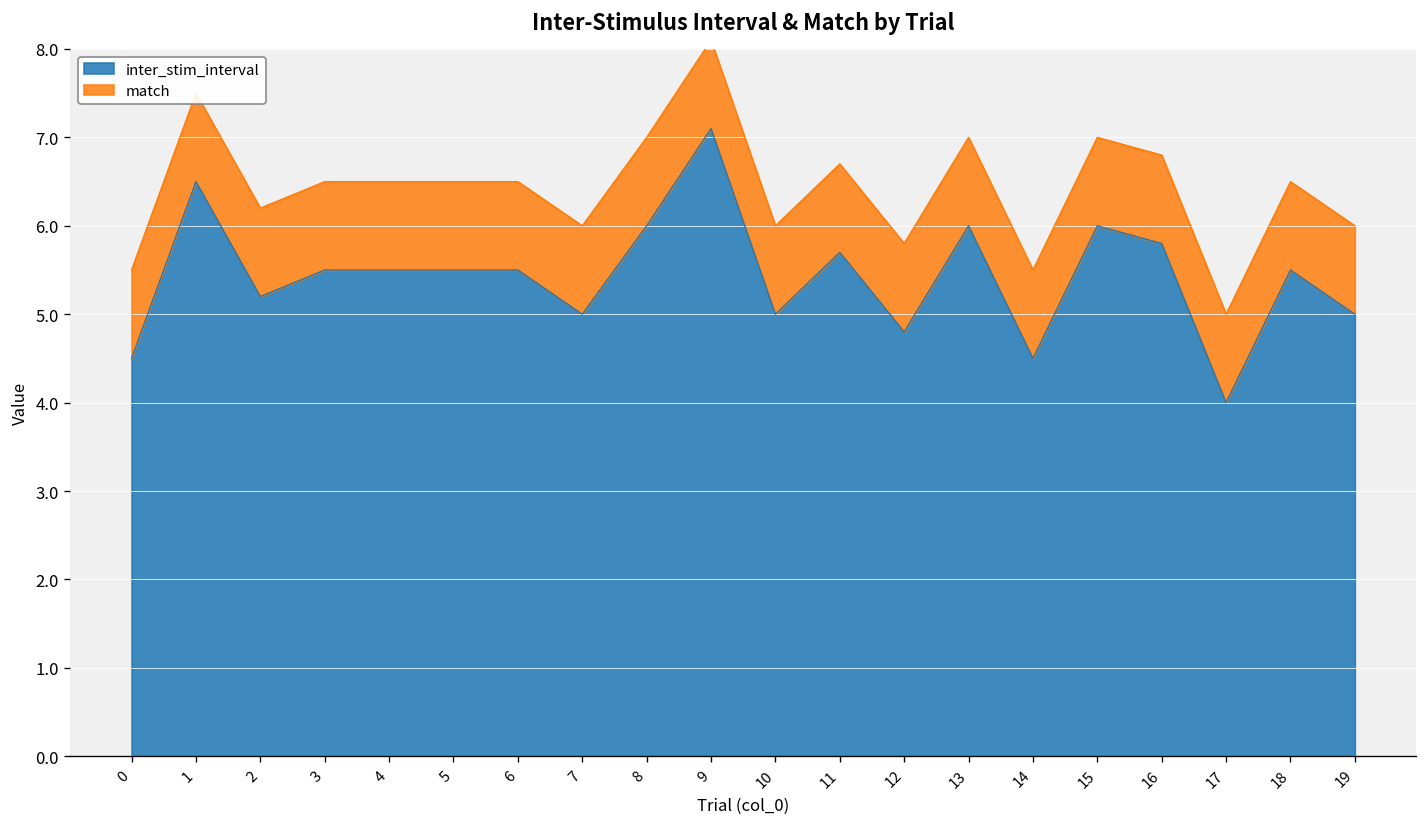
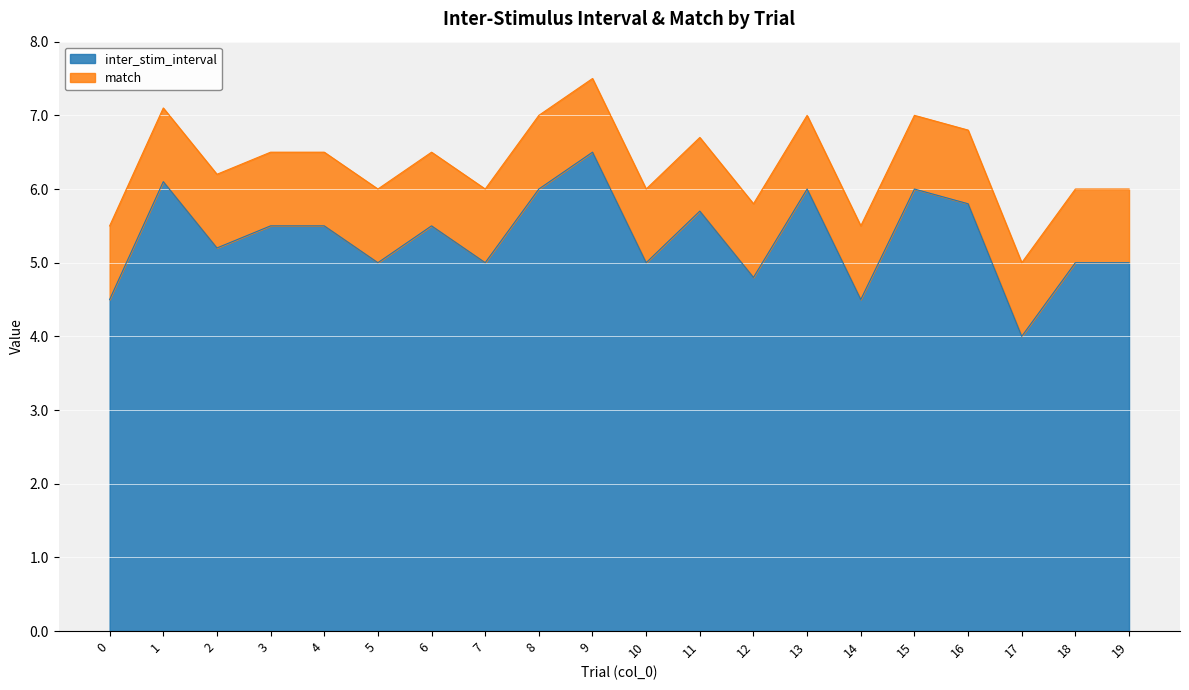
inter_stim_interval, 1: 6.5 -> 6.1
inter_stim_interval, 5: 5.5 -> 5.0
inter_stim_interval, 9: 7.1 -> 6.5
inter_stim_interval, 18: 5.5 -> 5.0
